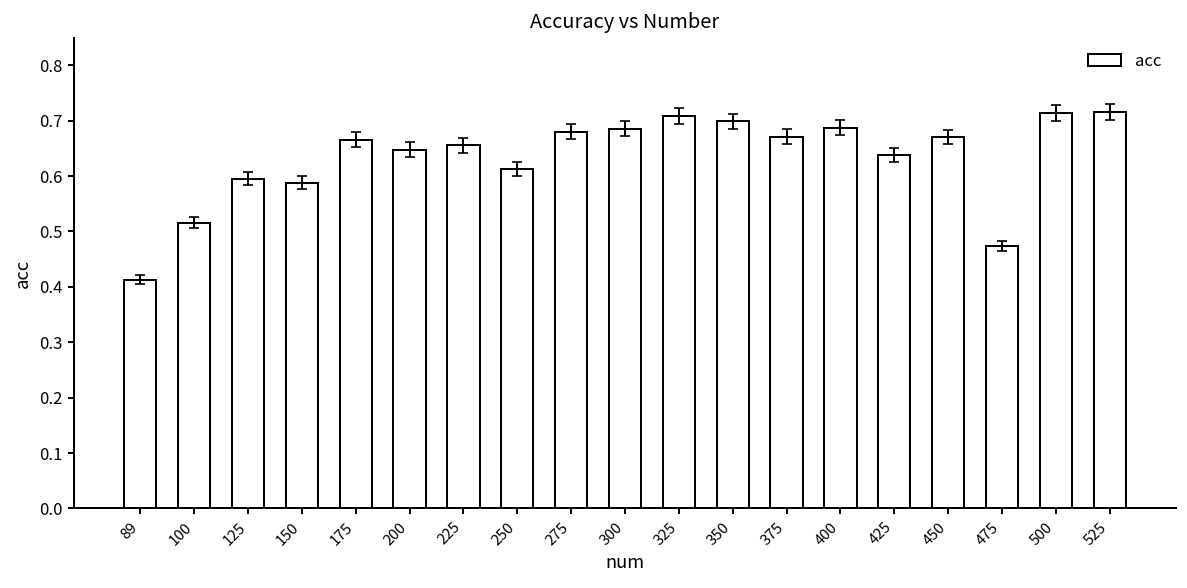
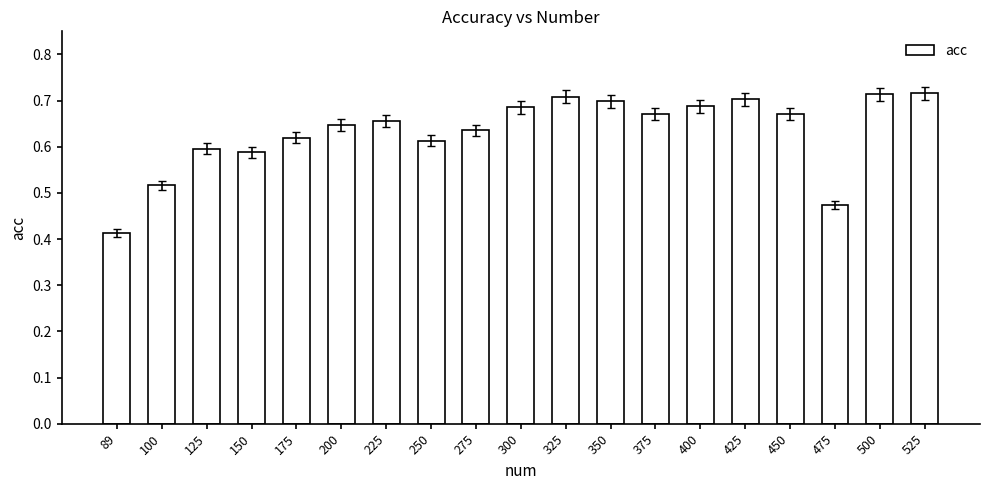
acc, 175: 0.67 -> 0.62
acc, 275: 0.68 -> 0.64
acc, 425: 0.64 -> 0.70
